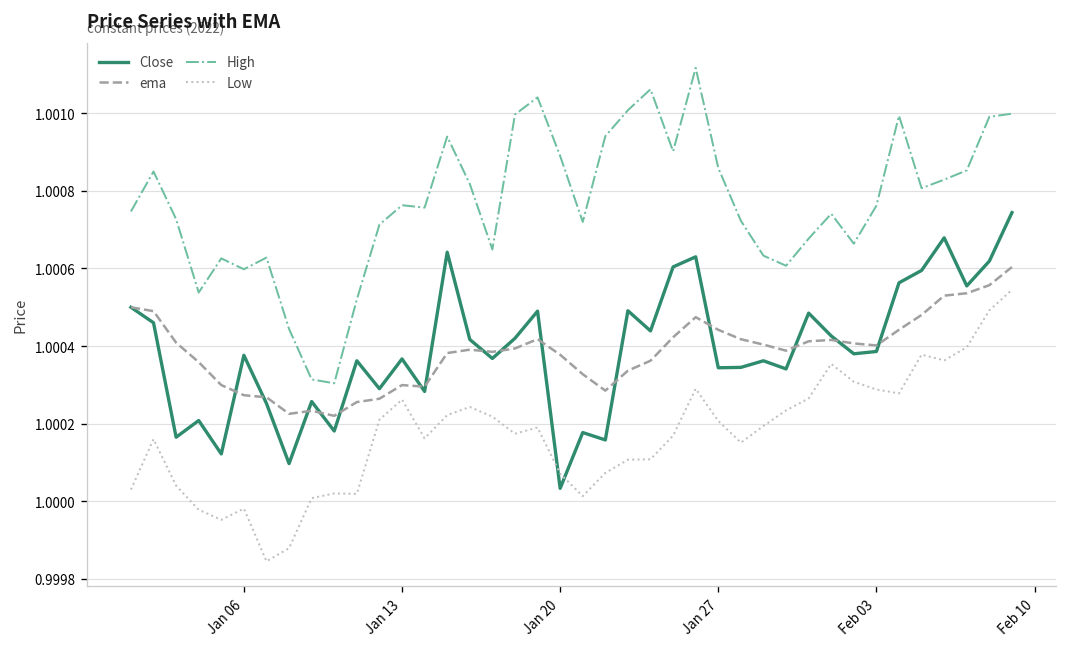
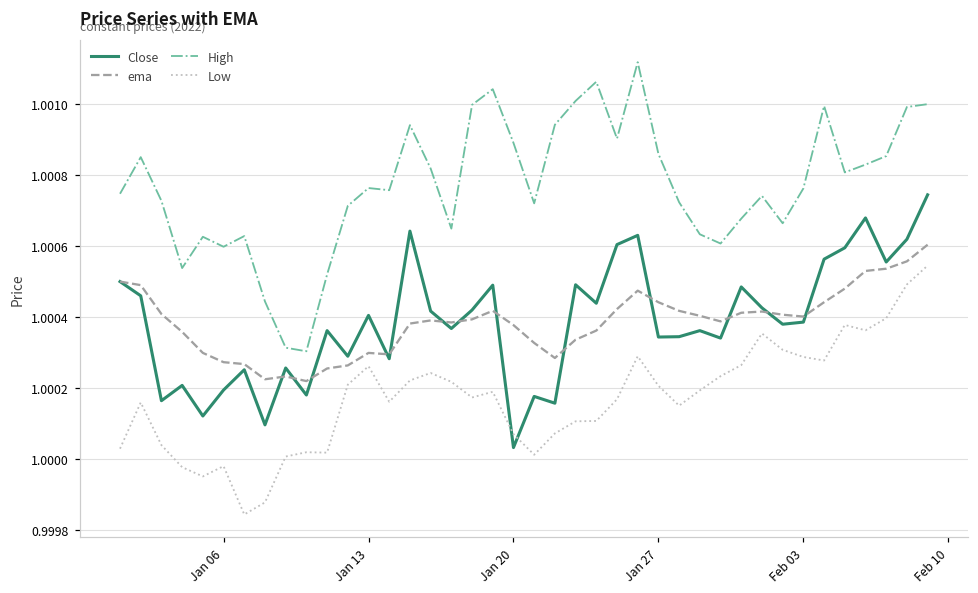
Close, Jan 06: 1.00038 -> 1.00020
Close, Jan 13: 1.00037 -> 1.00040
